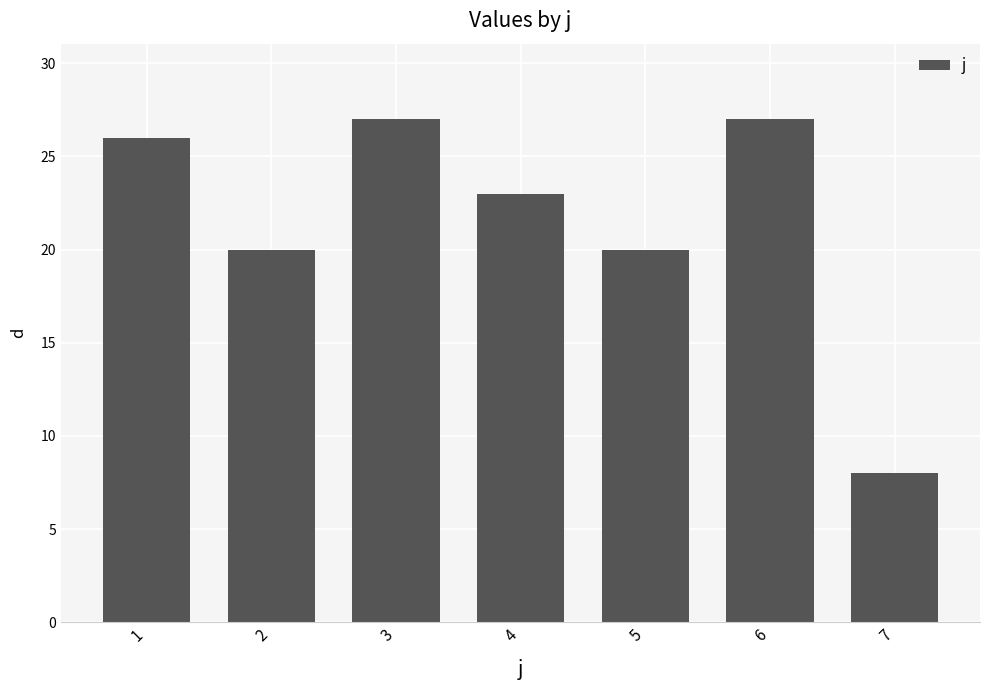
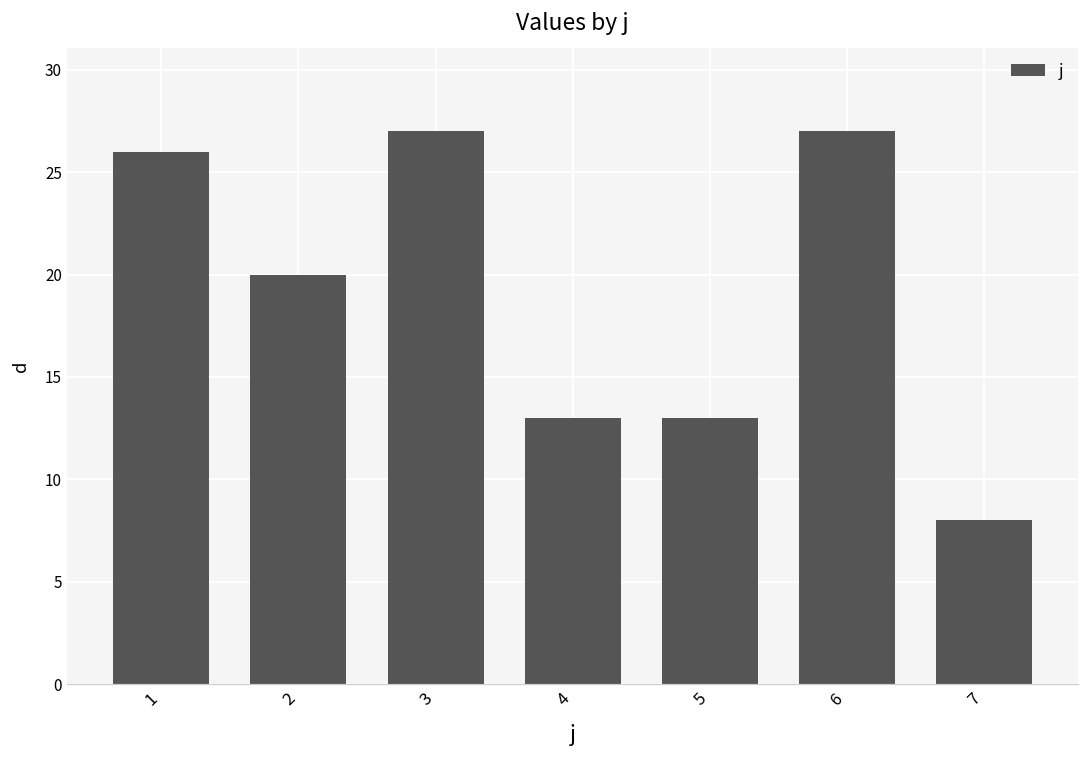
4: 23 -> 13
5: 20 -> 13
